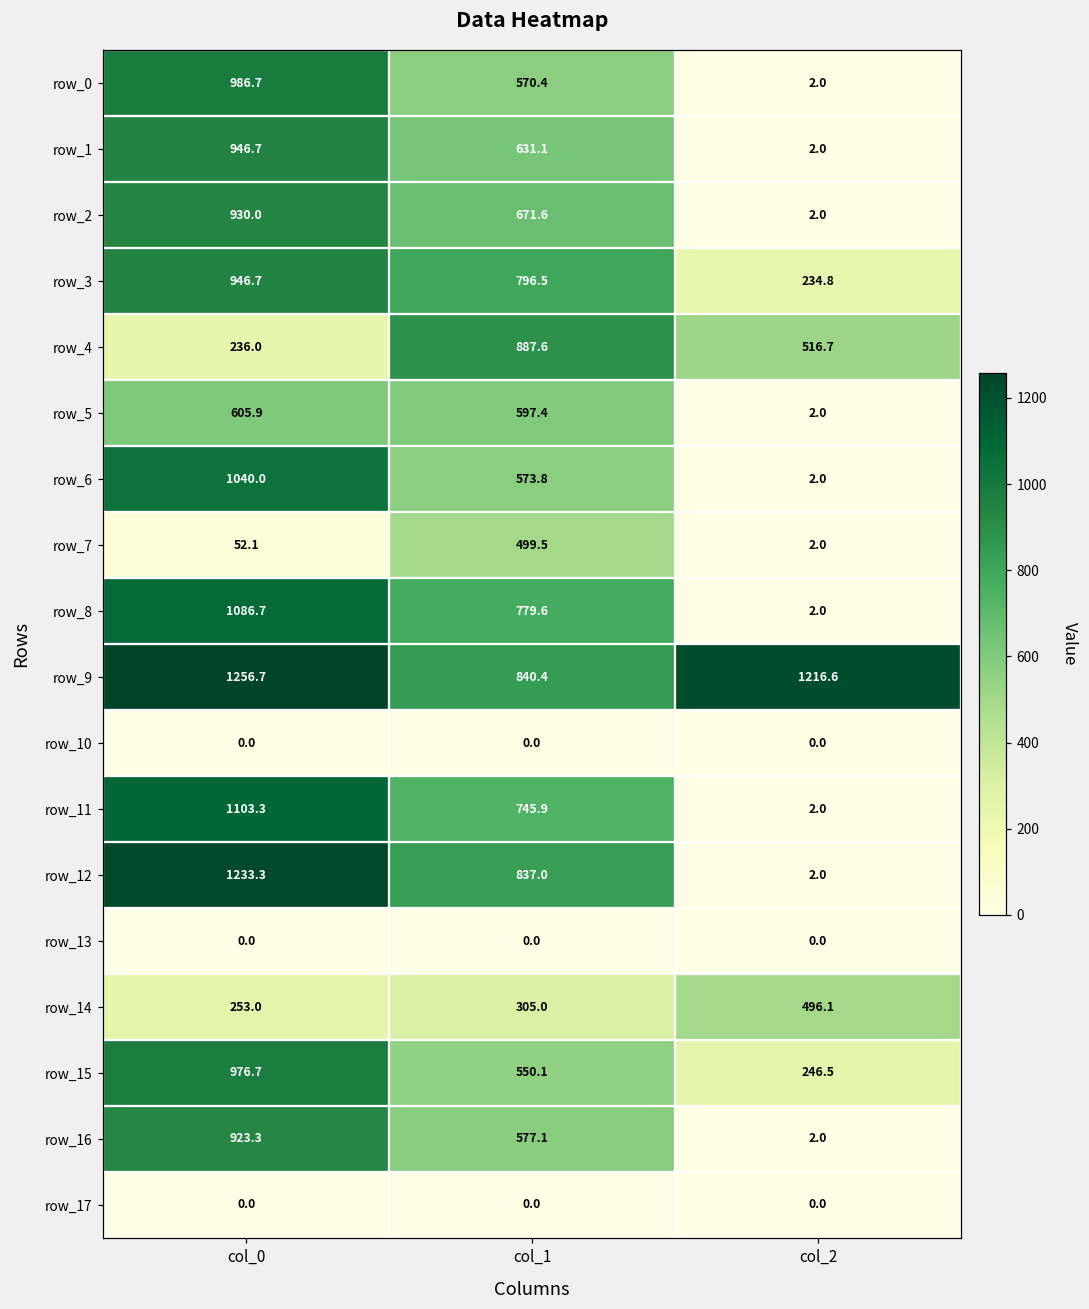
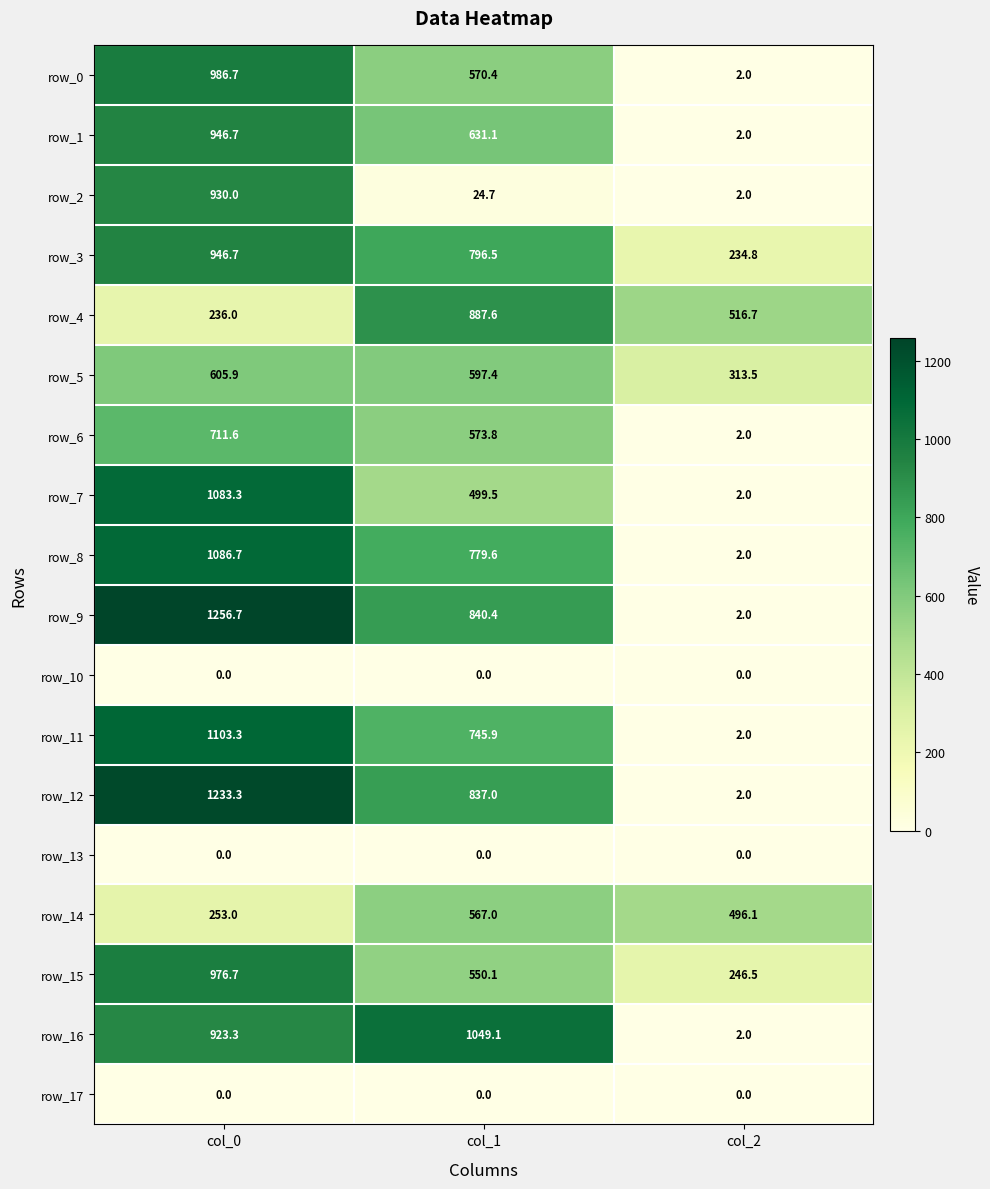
row_2, col_1: 671.6 -> 24.7
row_5, col_2: 2.0 -> 313.5
row_6, col_0: 1040.0 -> 711.6
row_7, col_0: 52.1 -> 1083.3
row_9, col_2: 1216.6 -> 2.0
row_14, col_1: 305.0 -> 567.0
row_16, col_1: 577.1 -> 1049.1
